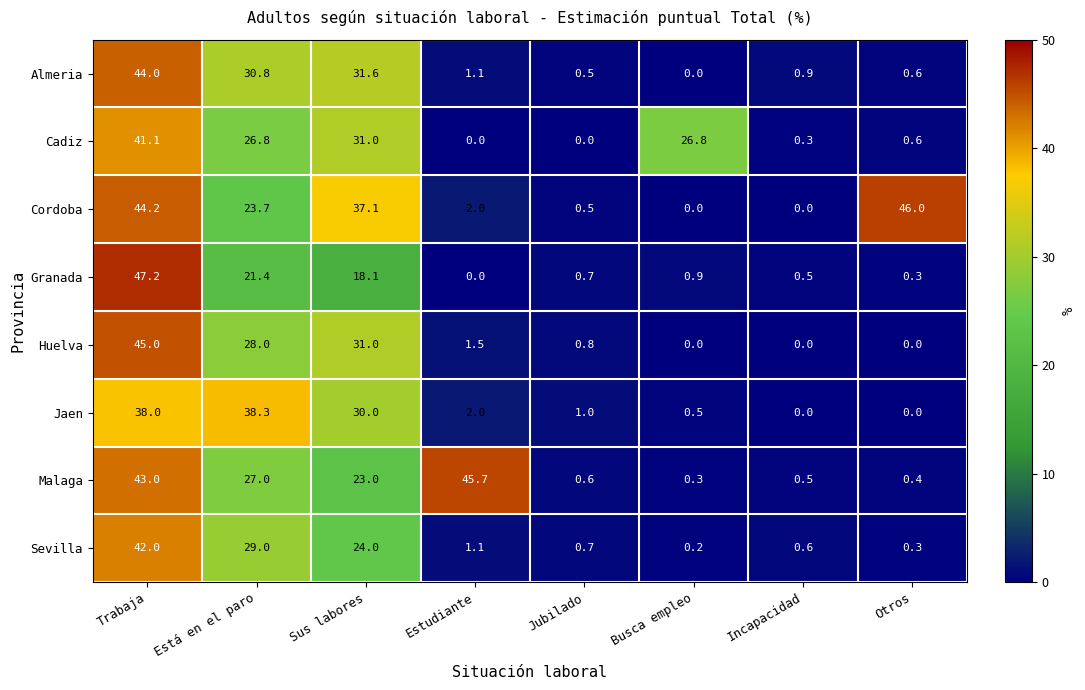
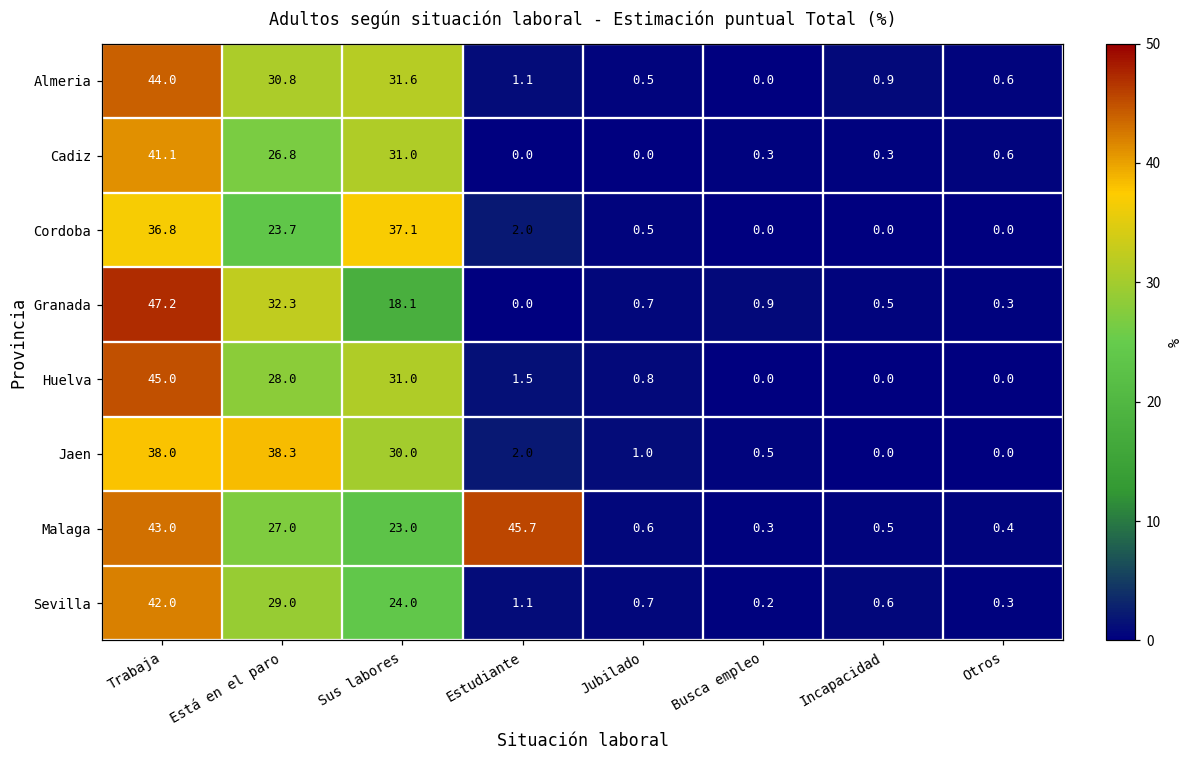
Cadiz, Busca empleo: 26.8 -> 0.3
Cordoba, Trabaja: 44.2 -> 36.8
Cordoba, Otros: 46.0 -> 0.0
Granada, Está en el paro: 21.4 -> 32.3
